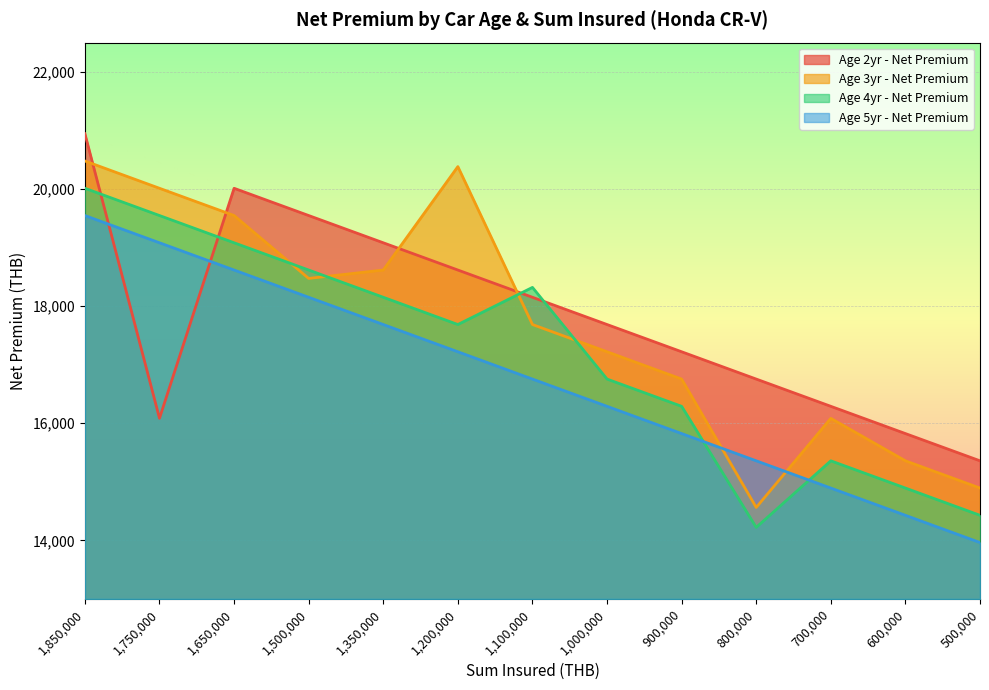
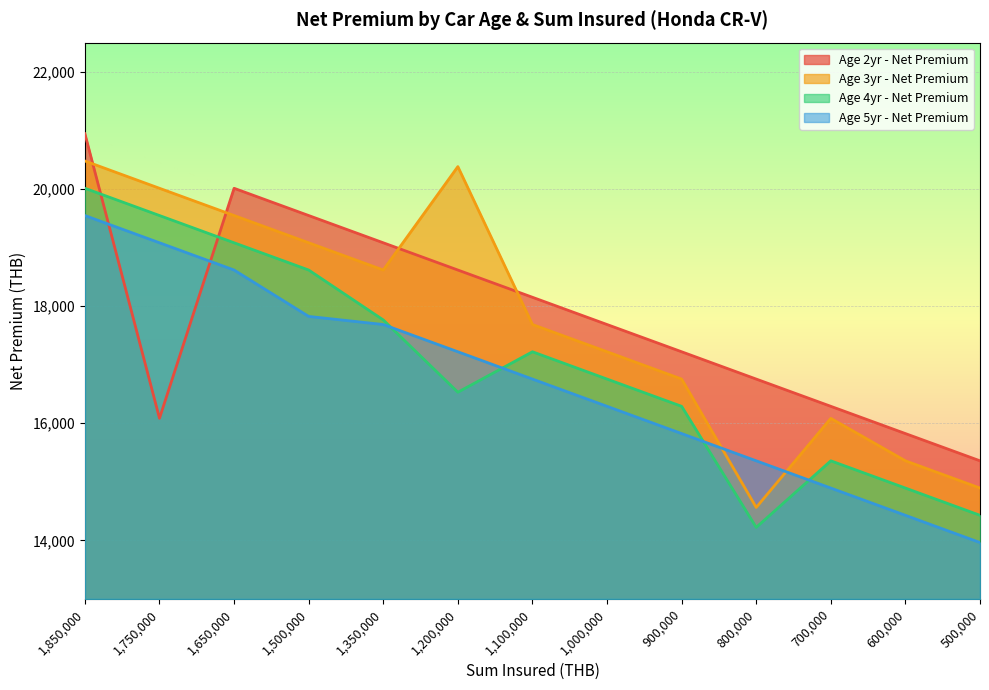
Age 3yr - Net Premium, 1,500,000: 18,500 -> 19,100
Age 5yr - Net Premium, 1,500,000: 18,200 -> 17,800
Age 4yr - Net Premium, 1,350,000: 18,200 -> 17,800
Age 4yr - Net Premium, 1,200,000: 17,700 -> 16,500
Age 4yr - Net Premium, 1,100,000: 18,300 -> 17,200
